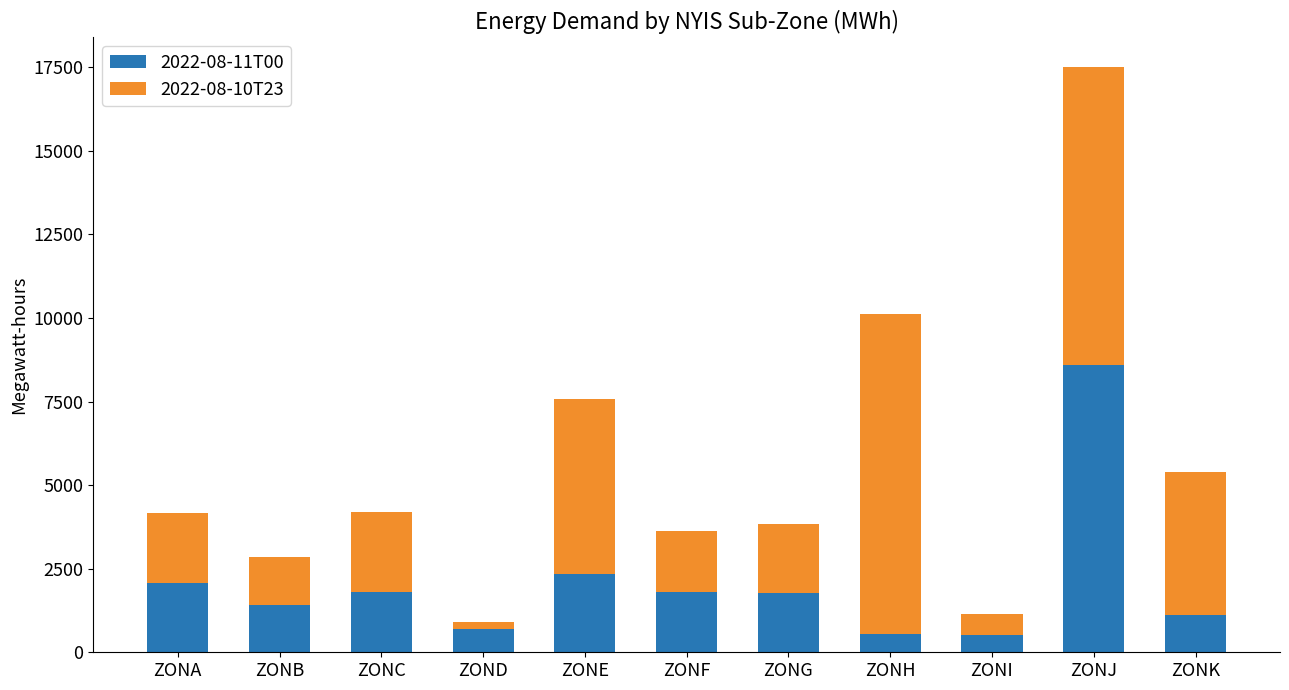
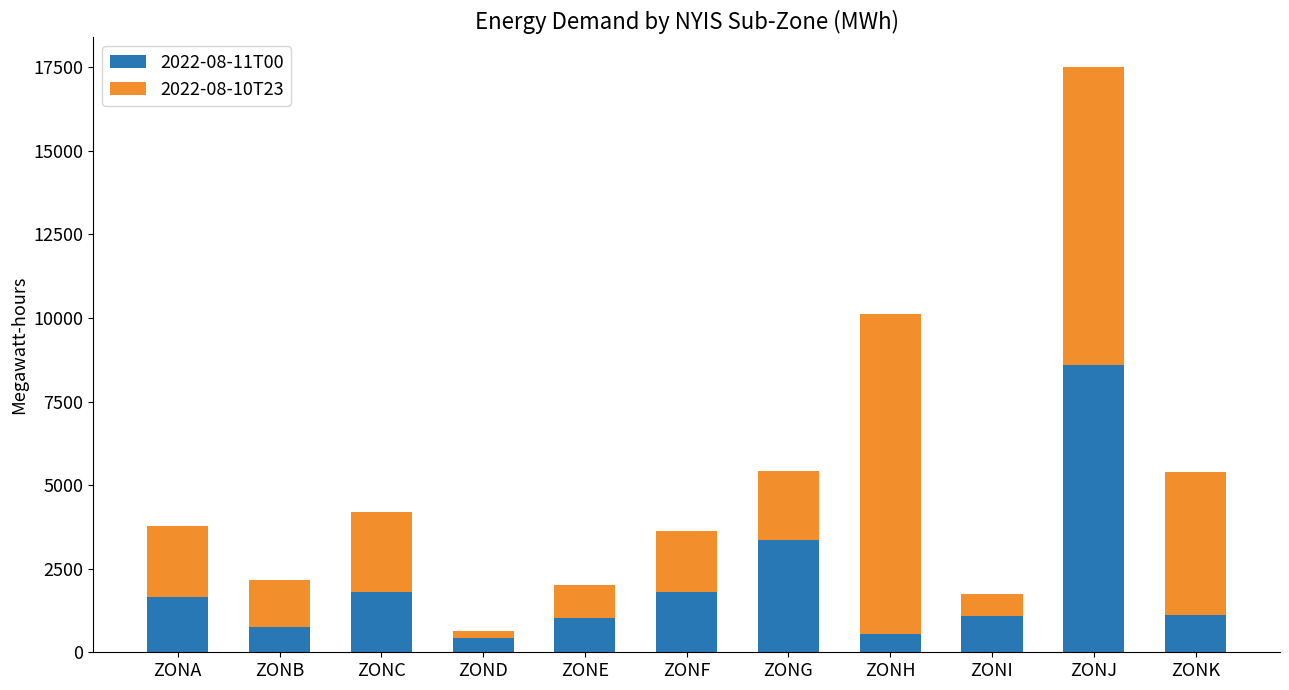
2022-08-11T00, ZONA: 2100 -> 1700
2022-08-11T00, ZONB: 1400 -> 700
2022-08-11T00, ZOND: 700 -> 400
2022-08-11T00, ZONE: 2300 -> 1000
2022-08-10T23, ZONE: 5300 -> 1000
2022-08-11T00, ZONG: 1800 -> 3400
2022-08-11T00, ZONI: 500 -> 1100
